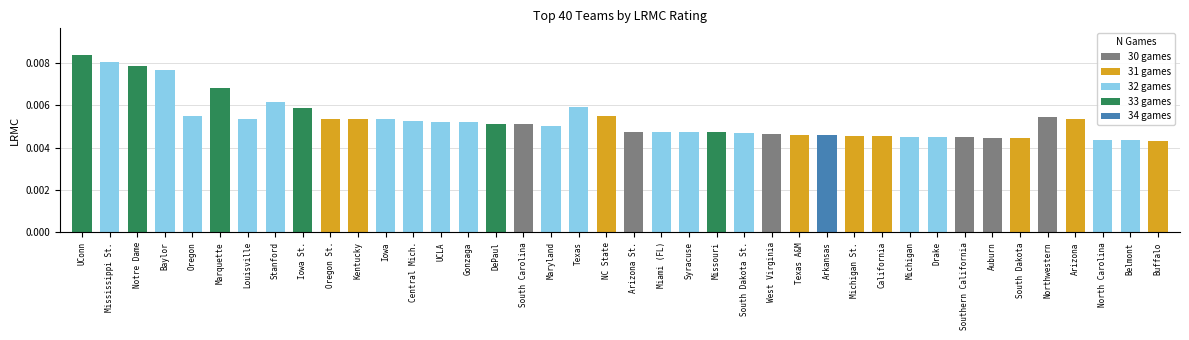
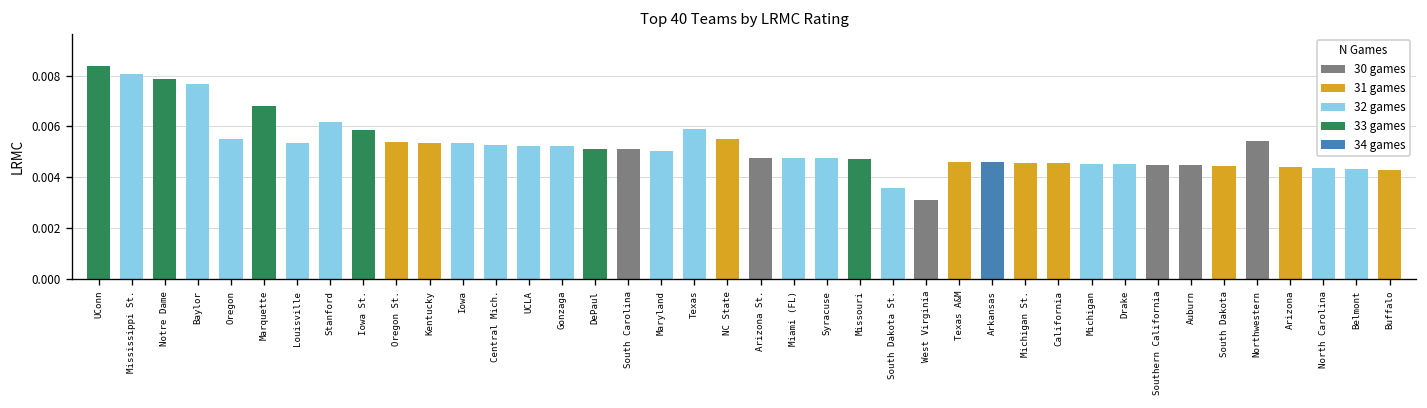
32 games, South Dakota St.: 0.0047 -> 0.0036
30 games, West Virginia: 0.0047 -> 0.0031
31 games, Arizona: 0.0054 -> 0.0044
